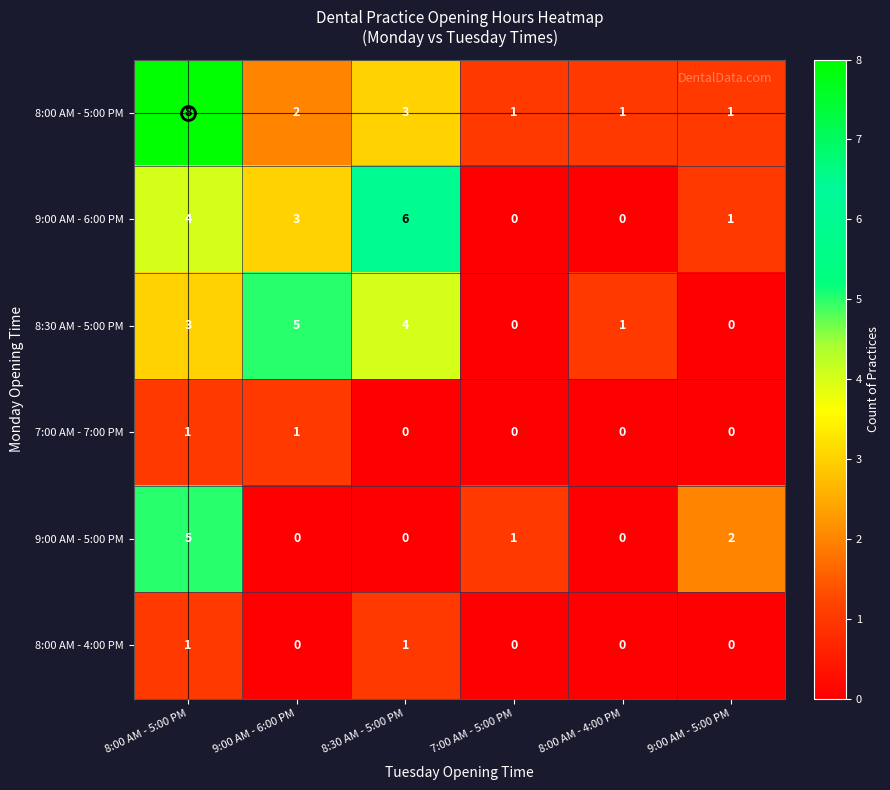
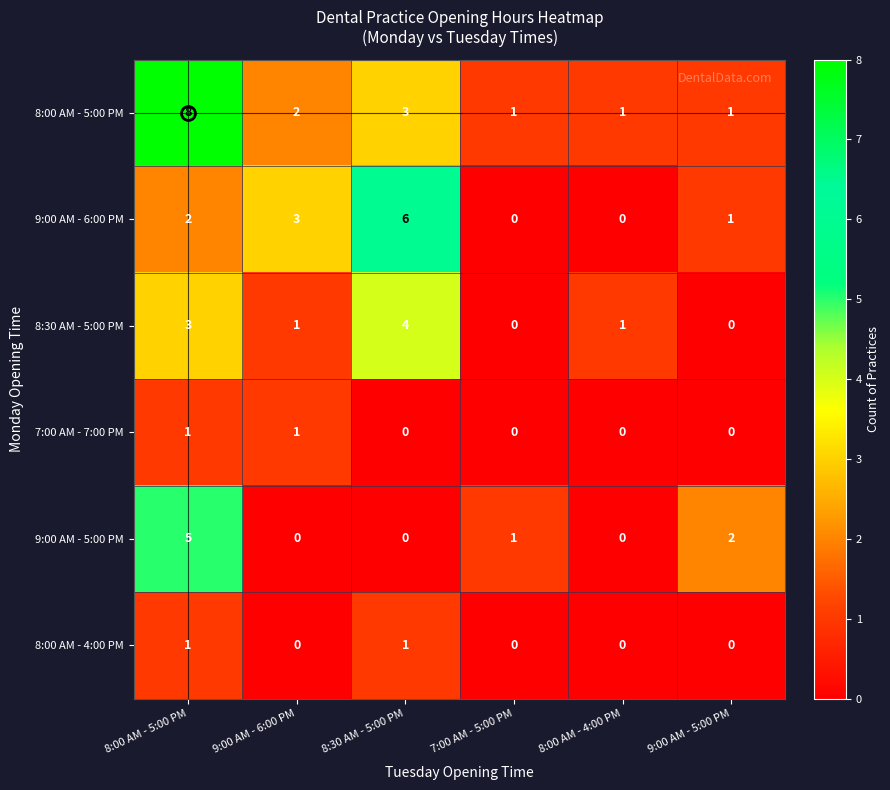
9:00 AM - 6:00 PM, 8:00 AM - 5:00 PM: 4 -> 2
8:30 AM - 5:00 PM, 9:00 AM - 6:00 PM: 5 -> 1
